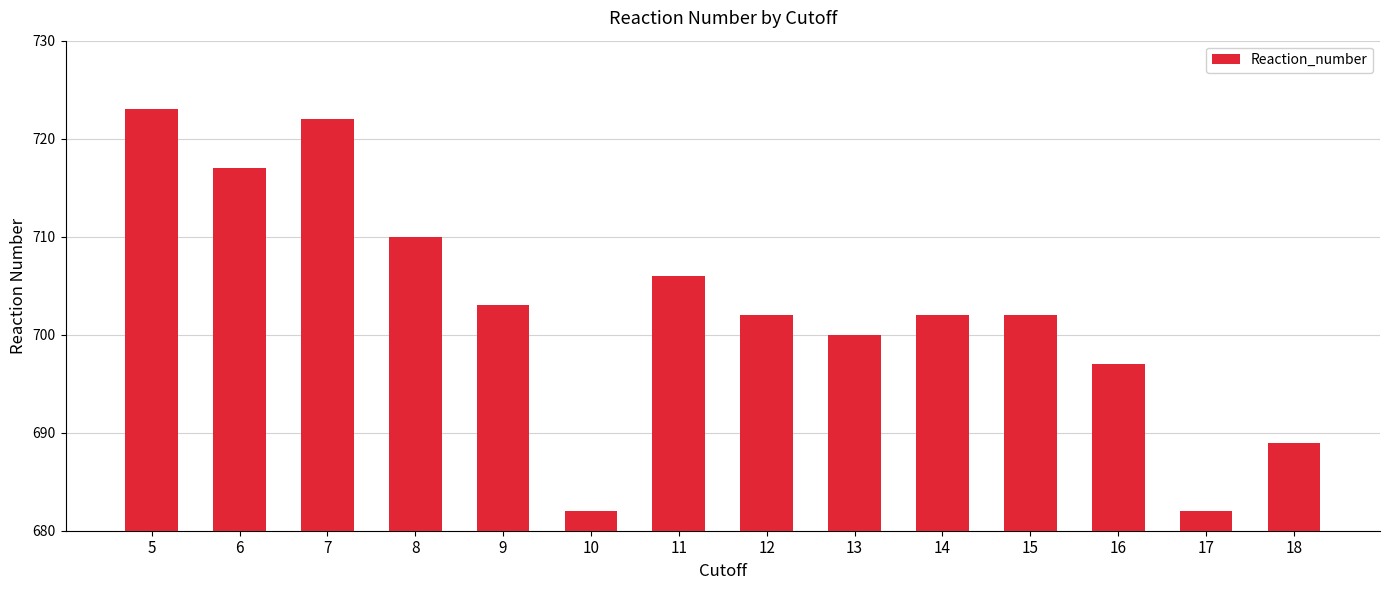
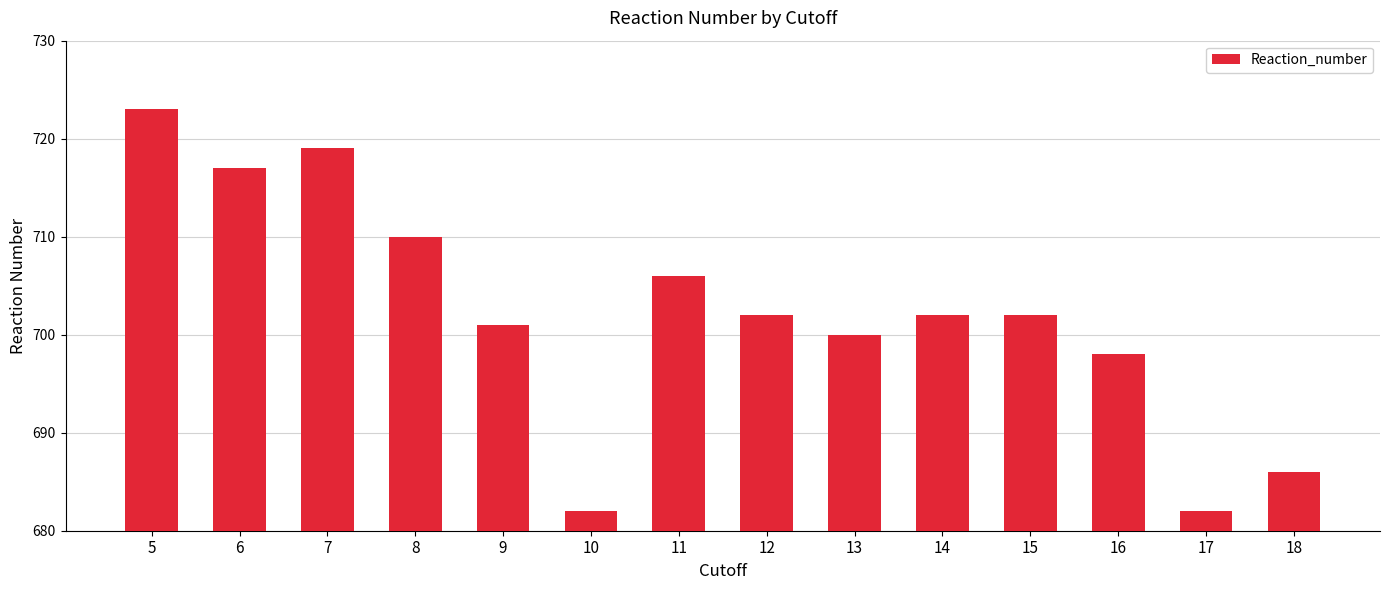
7: 722 -> 719
9: 703 -> 701
16: 697 -> 698
18: 689 -> 686
